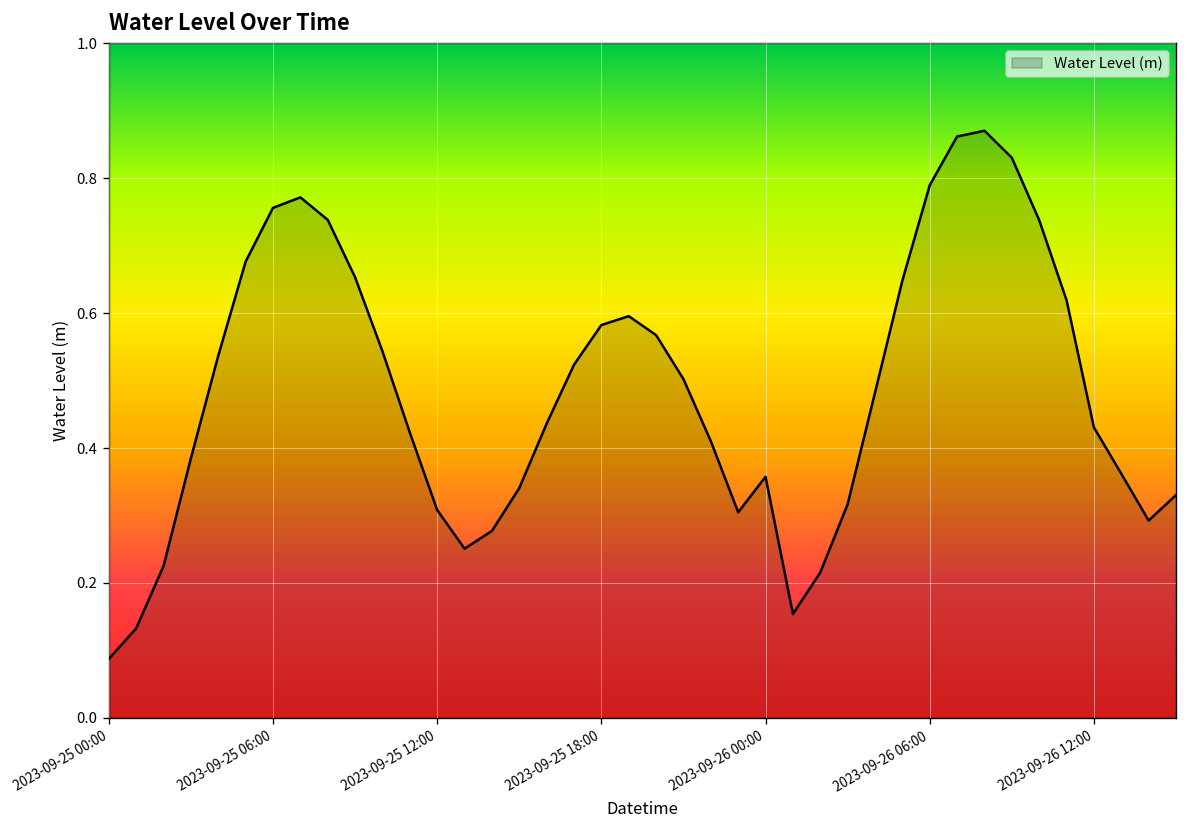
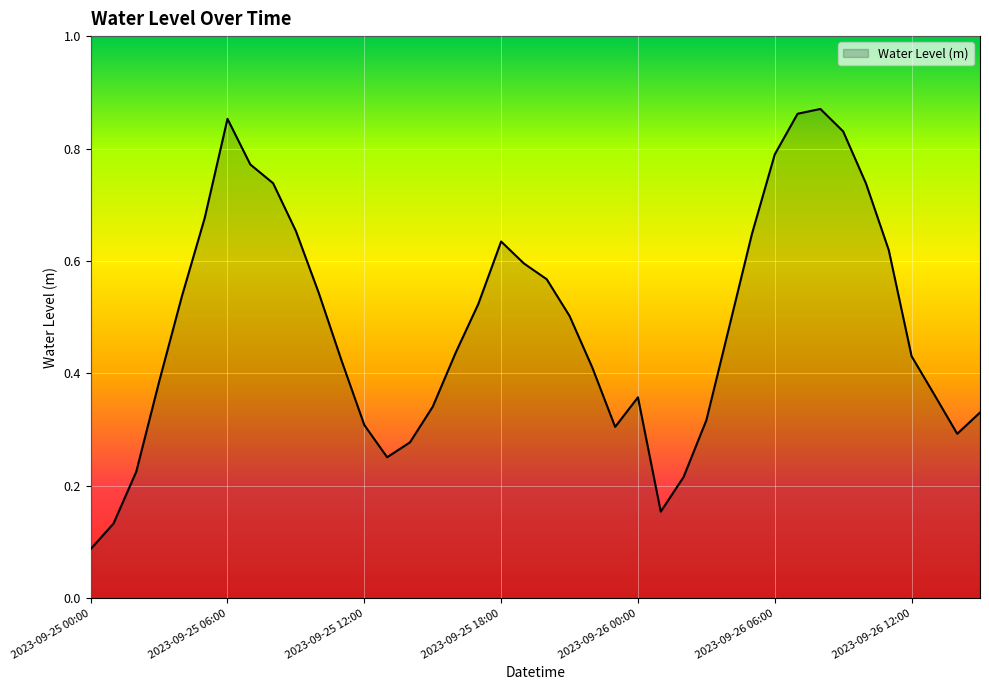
2023-09-25 06:00: 0.76 -> 0.85
2023-09-25 18:00: 0.58 -> 0.63
